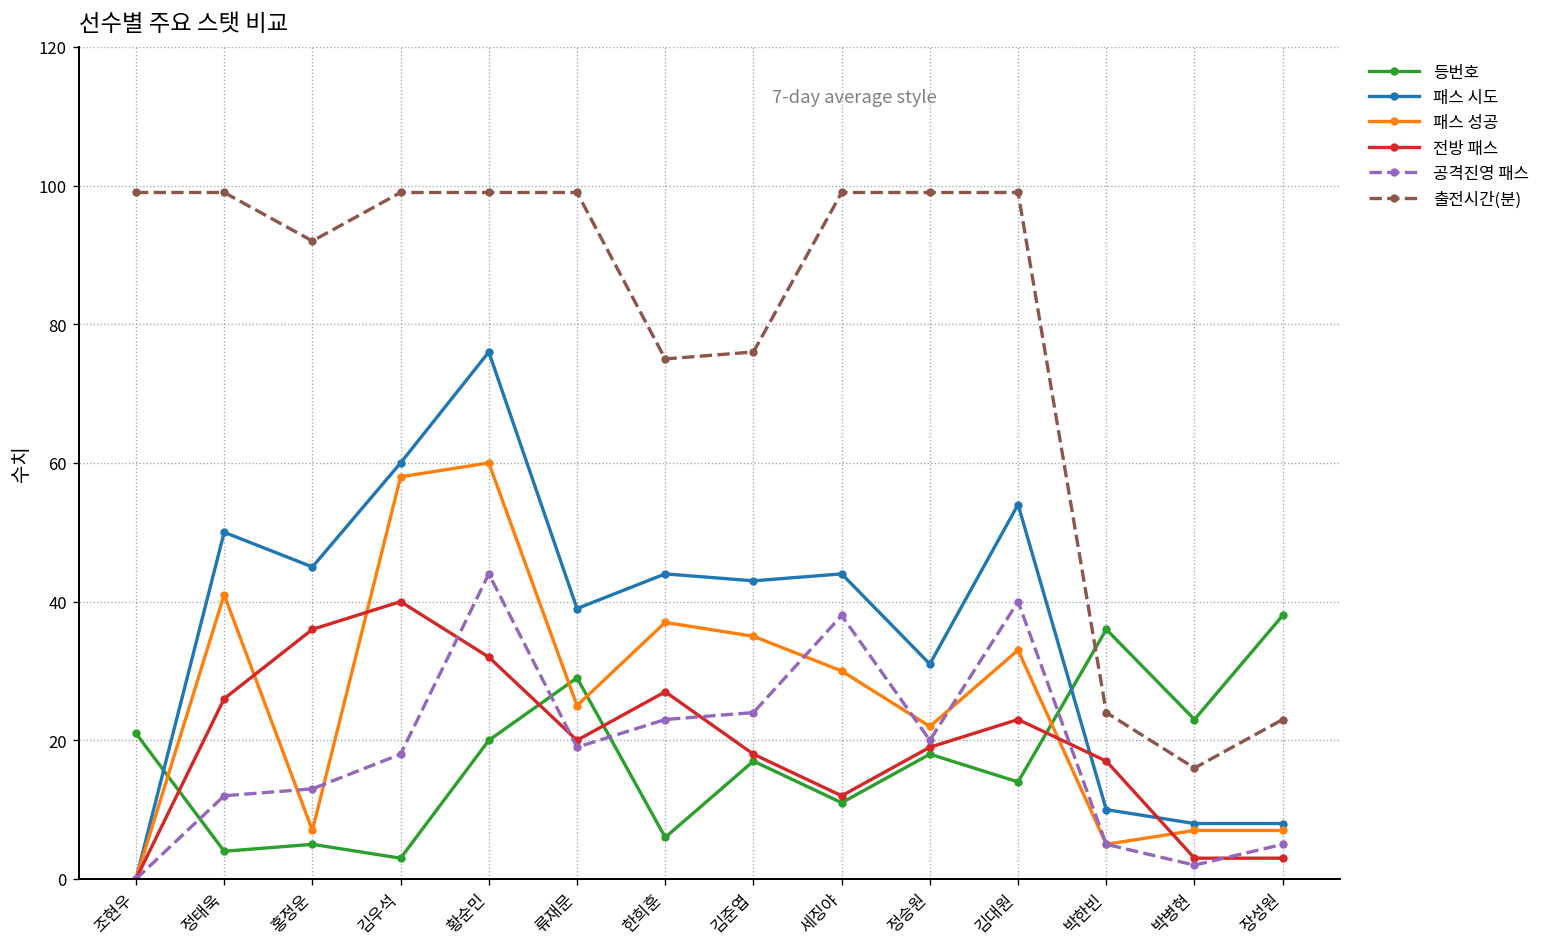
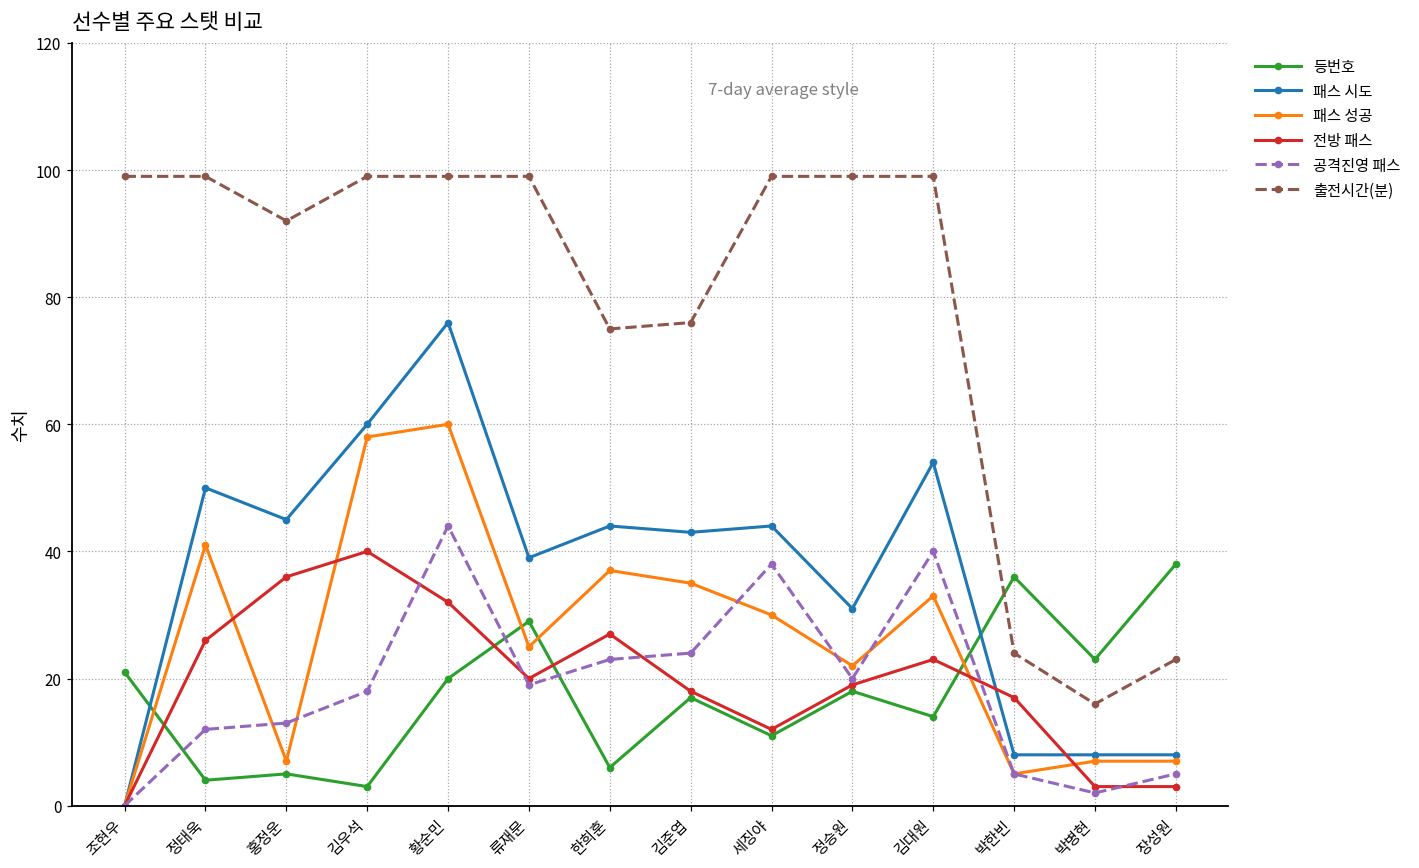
패스 시도, 박한빈: 10 -> 8
